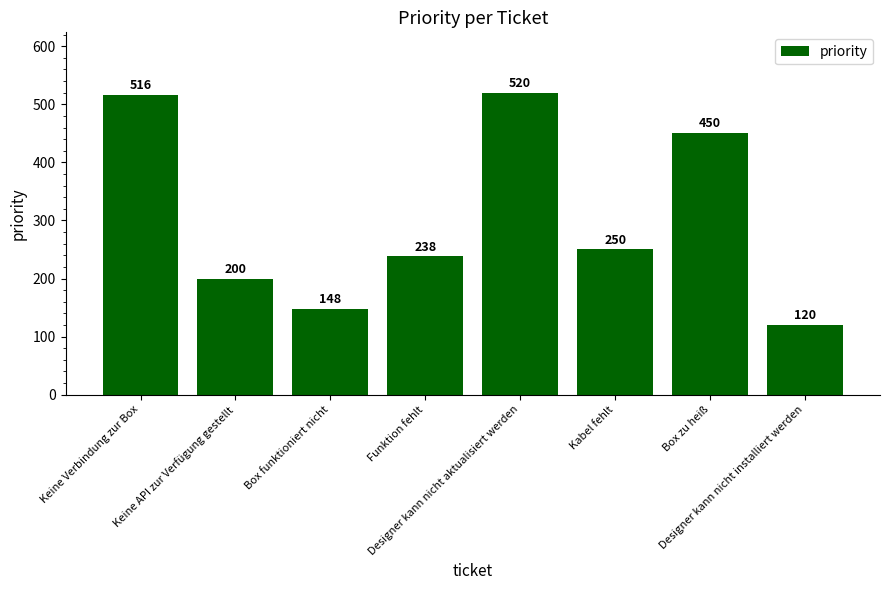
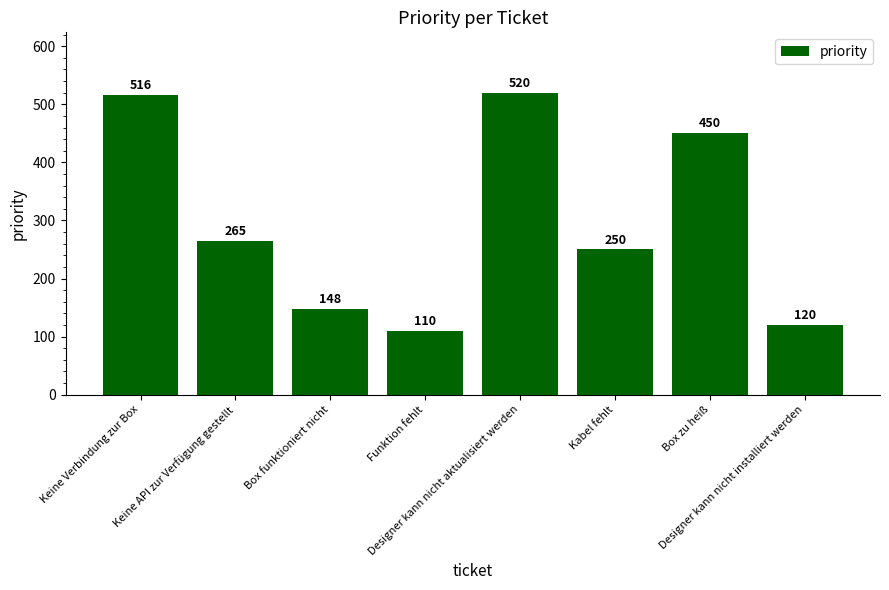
Keine API zur Verfügung gestellt: 200 -> 265
Funktion fehlt: 238 -> 110
